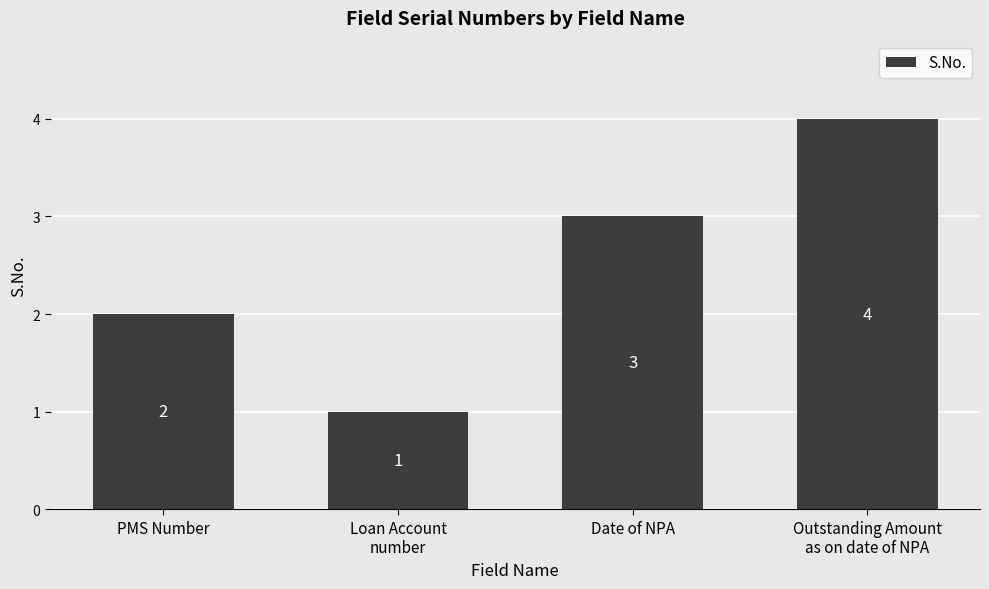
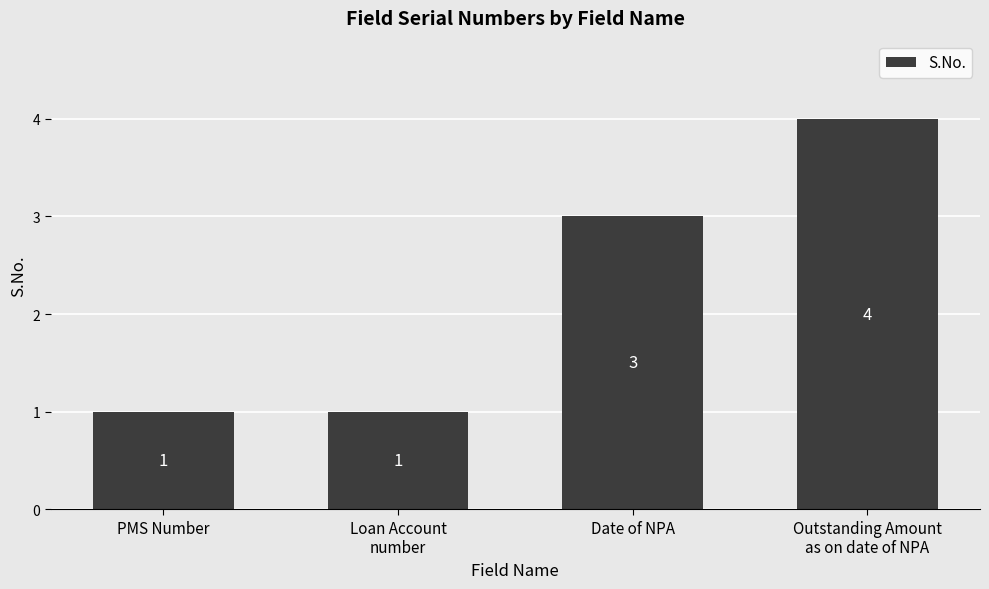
PMS Number: 2 -> 1
